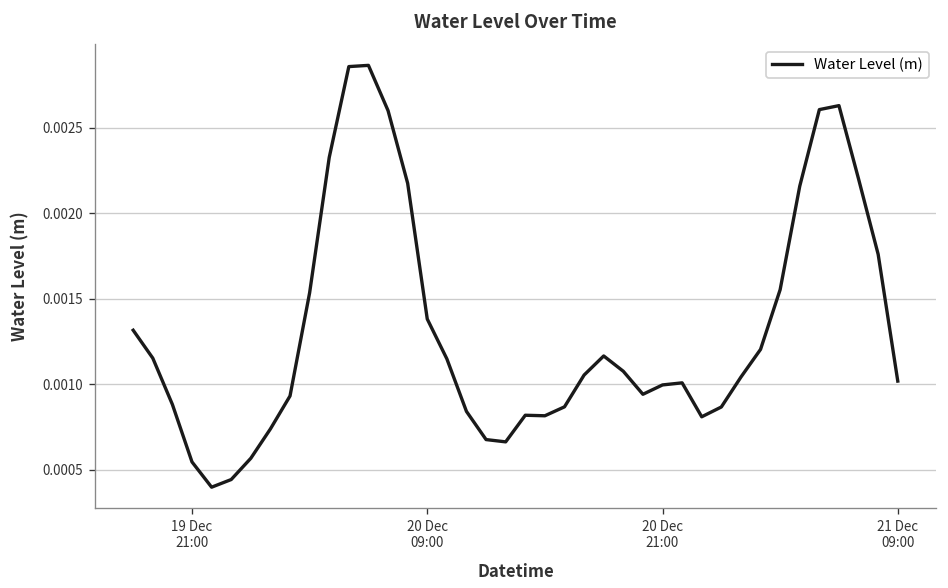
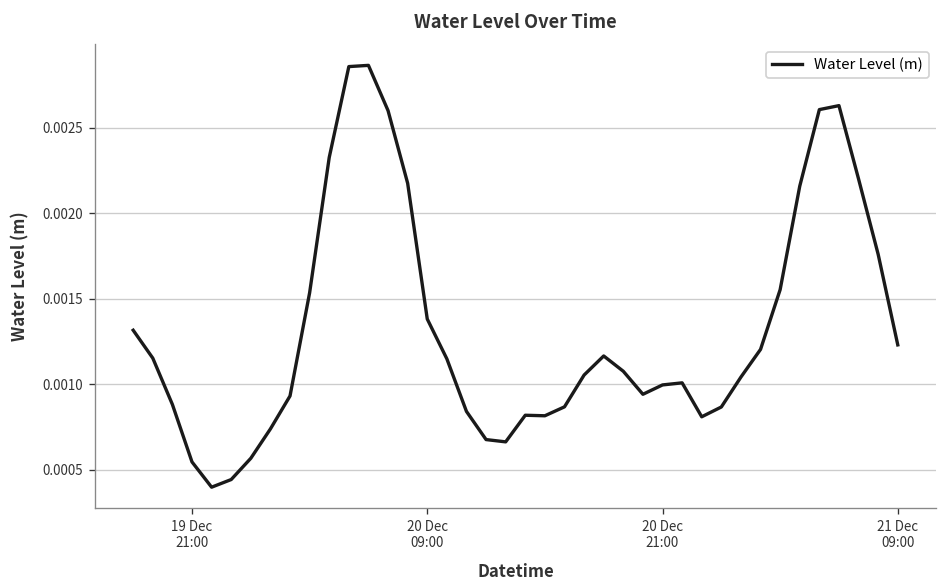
21 Dec 09:00: 0.00102 -> 0.00123
